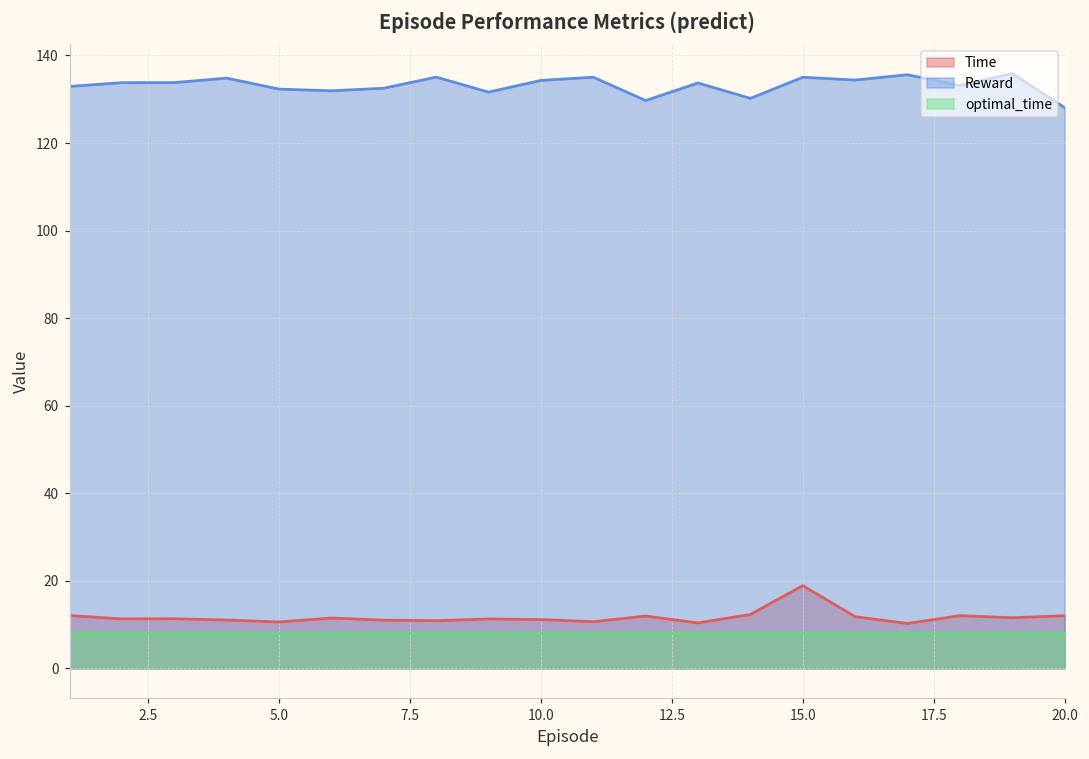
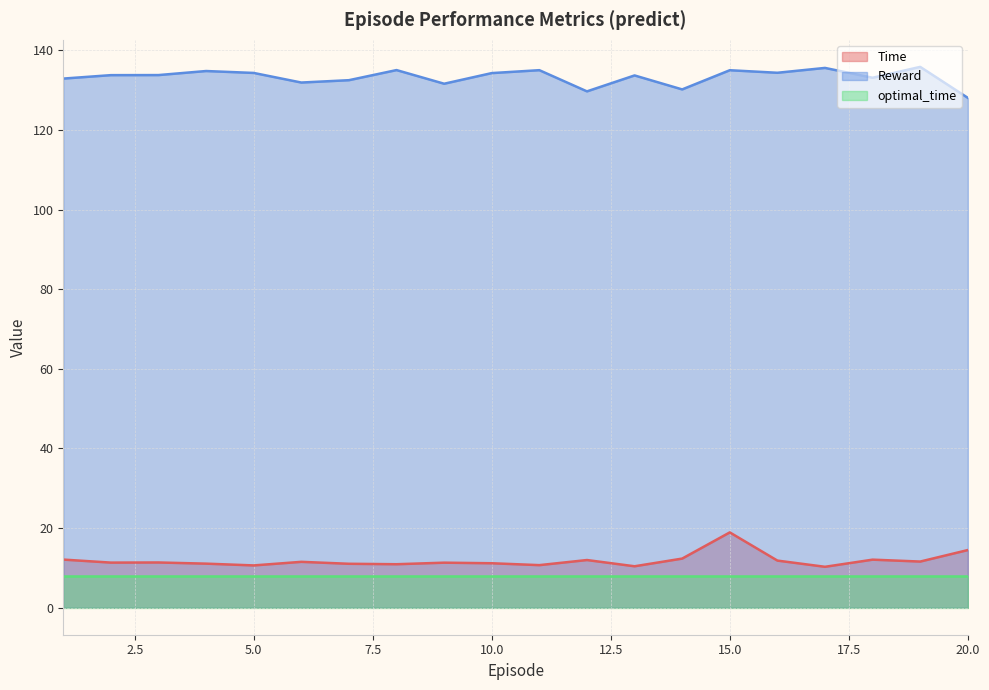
Reward, 5.0: 132 -> 134
Time, 20.0: 12 -> 14
